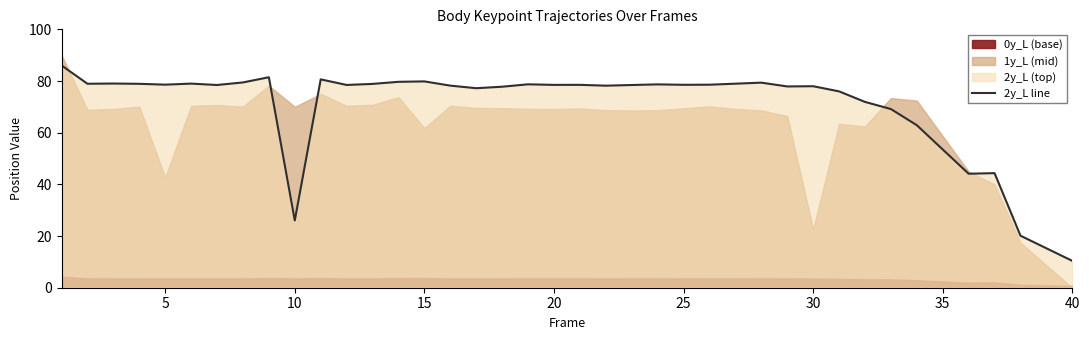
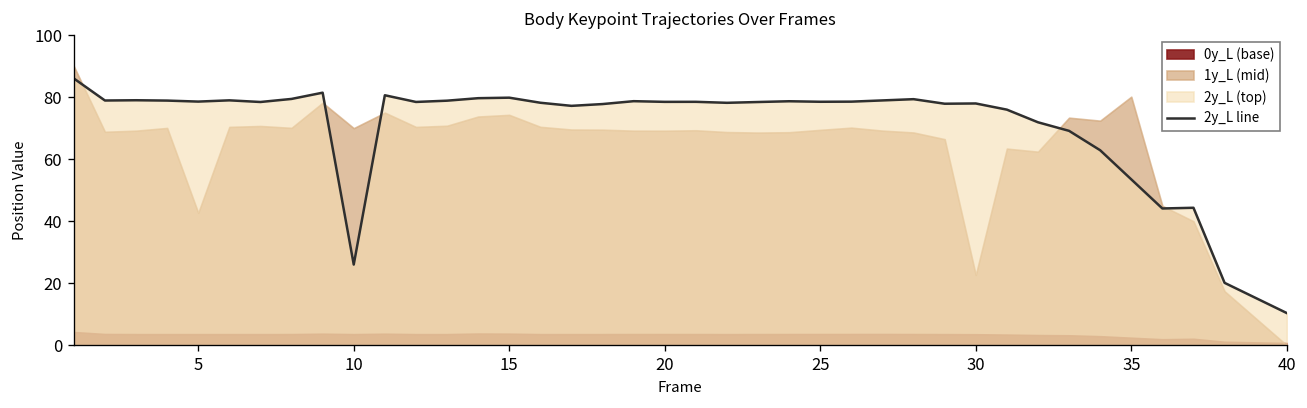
1y_L (mid), 15: 62 -> 74
1y_L (mid), 35: 59 -> 80
